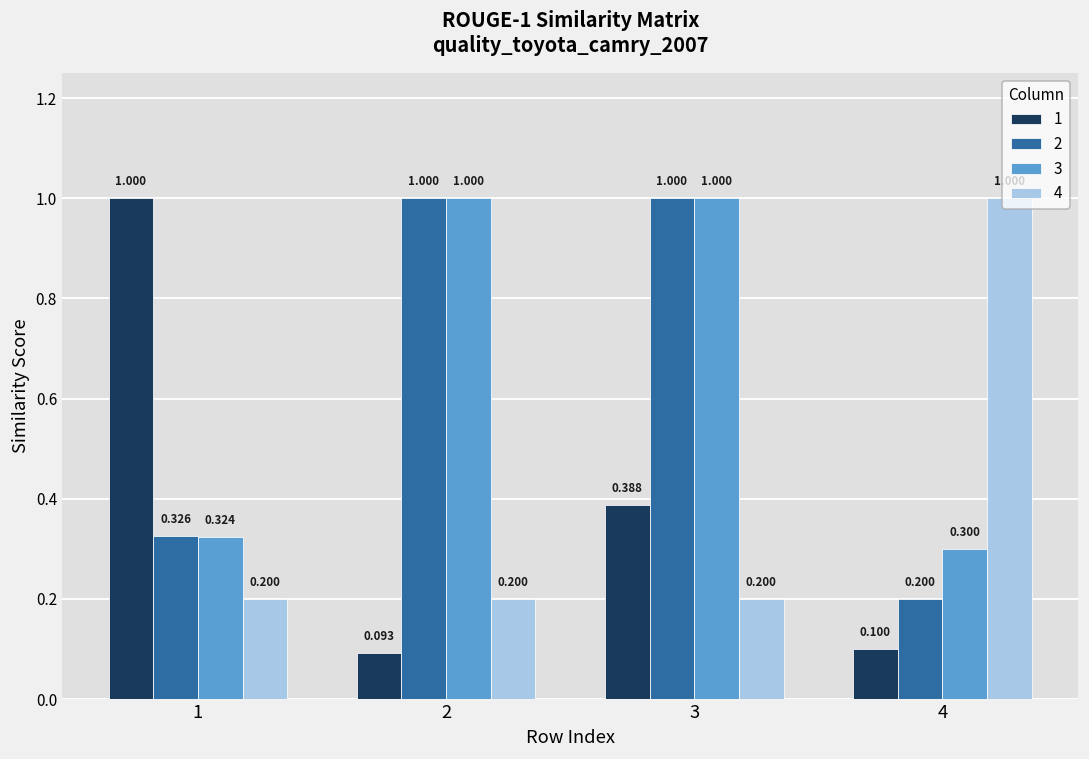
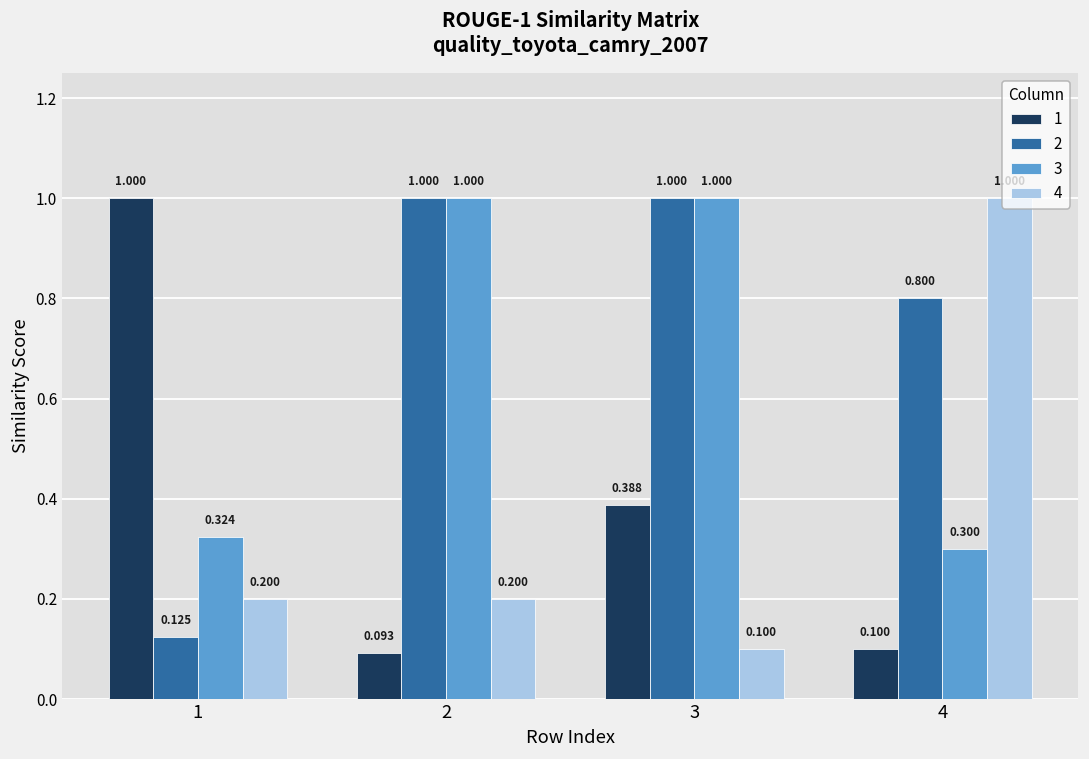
2, 1: 0.326 -> 0.125
4, 3: 0.200 -> 0.100
2, 4: 0.200 -> 0.800
